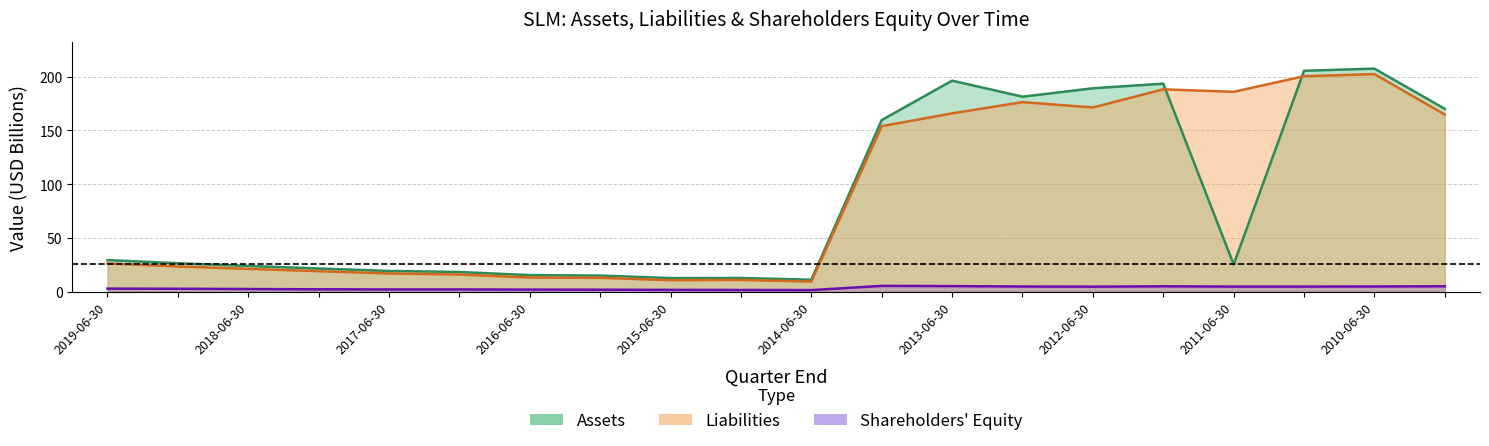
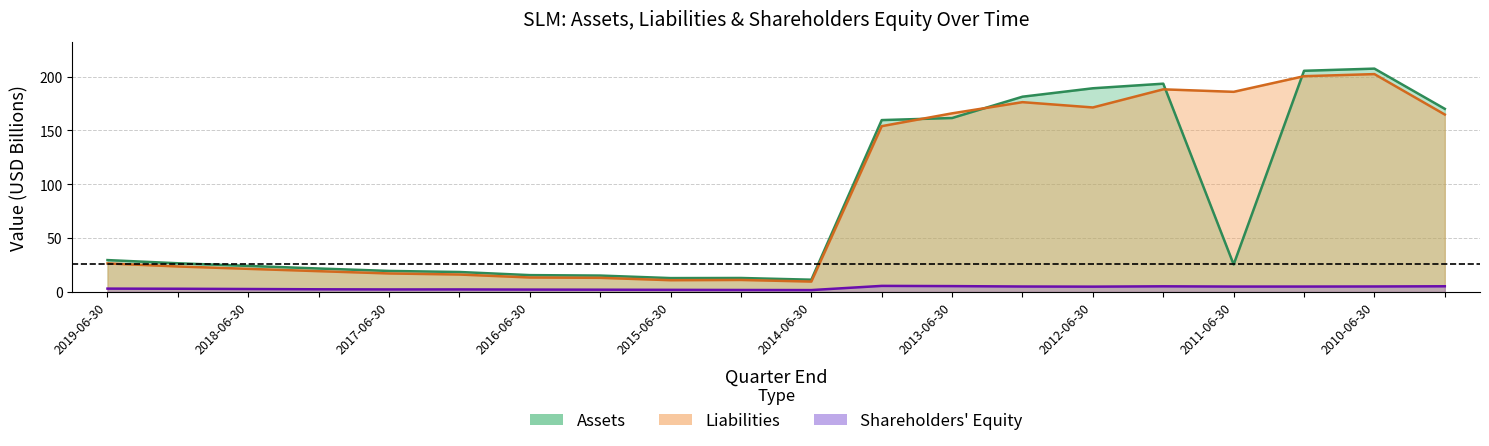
Assets, 2013-06-30: 196 -> 161
